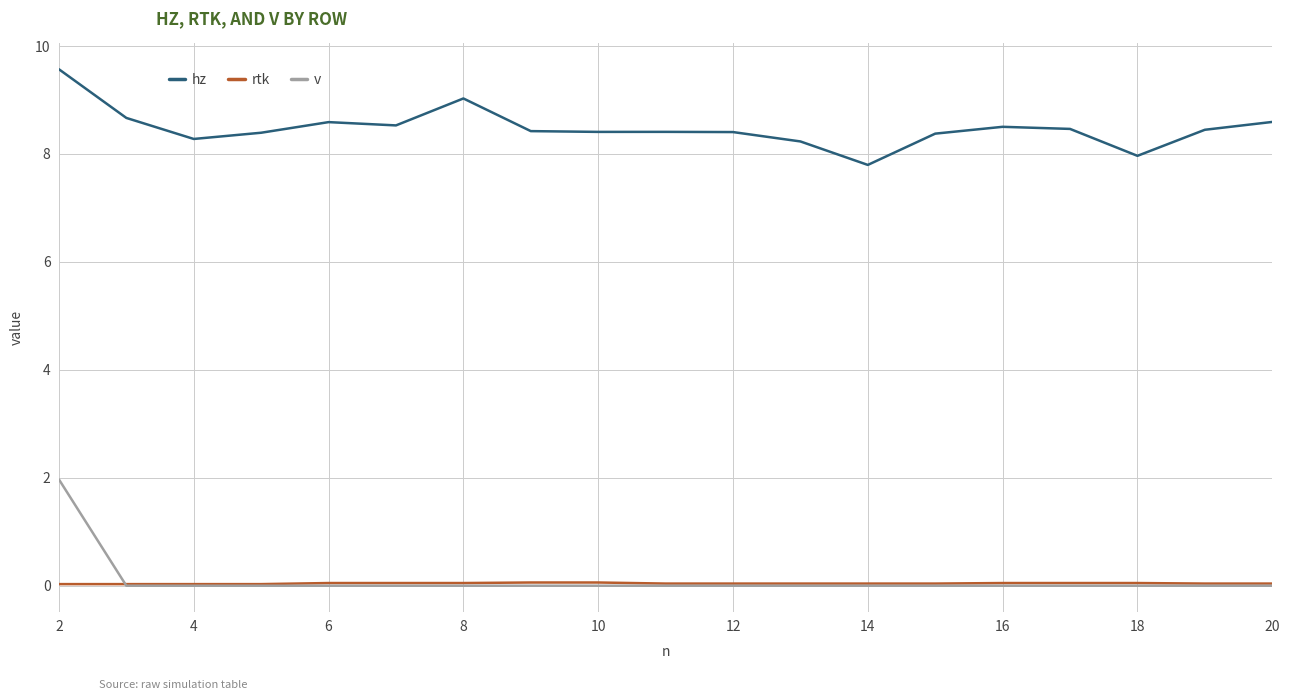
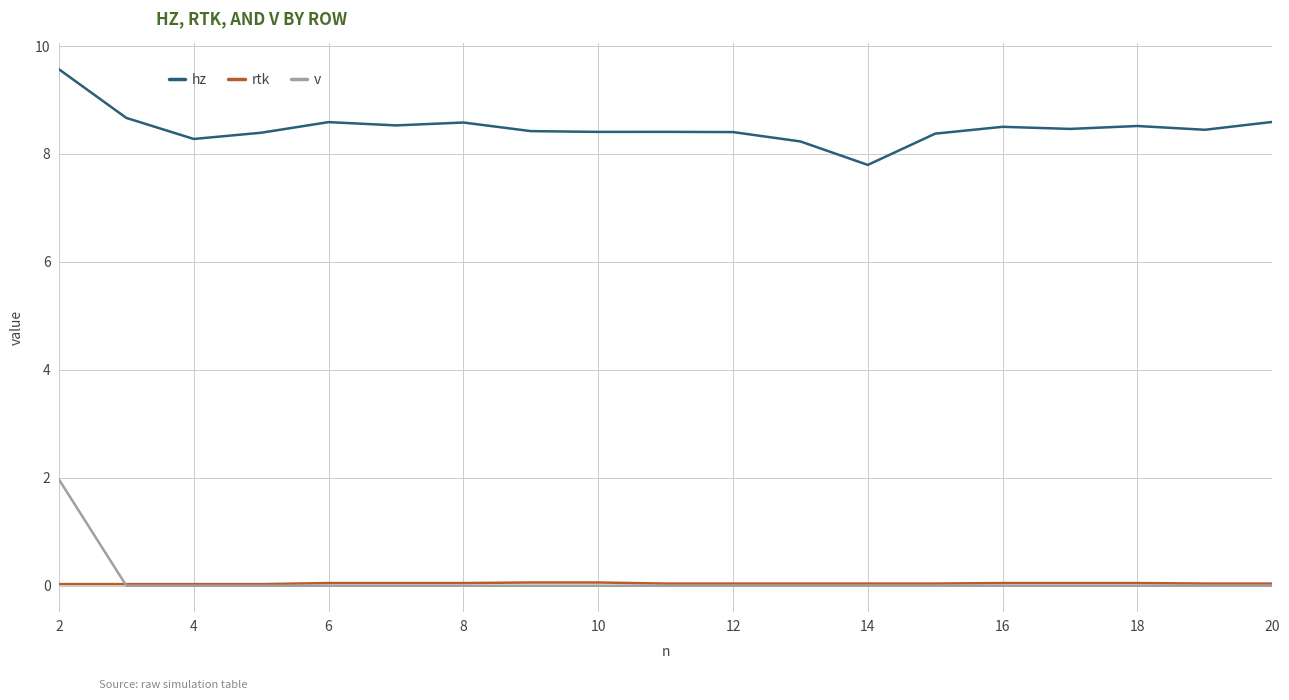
hz, 8: 9.0 -> 8.6
hz, 18: 8.0 -> 8.5
